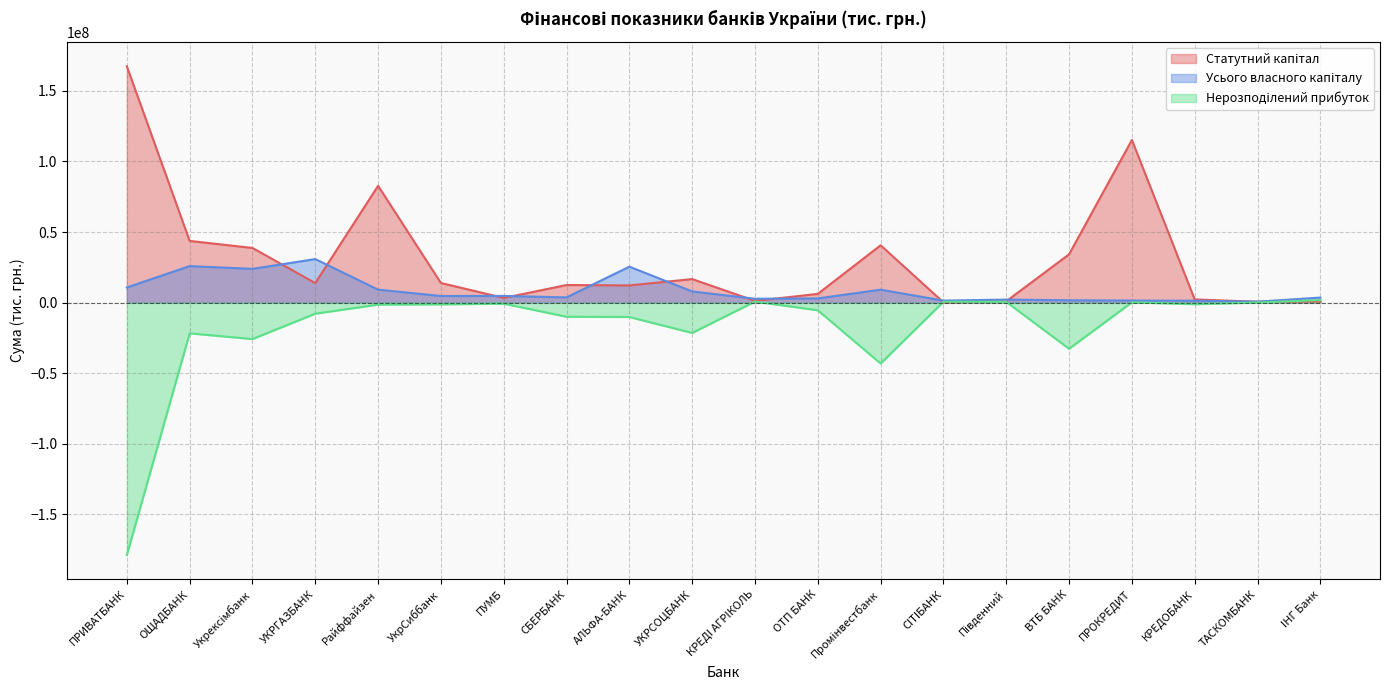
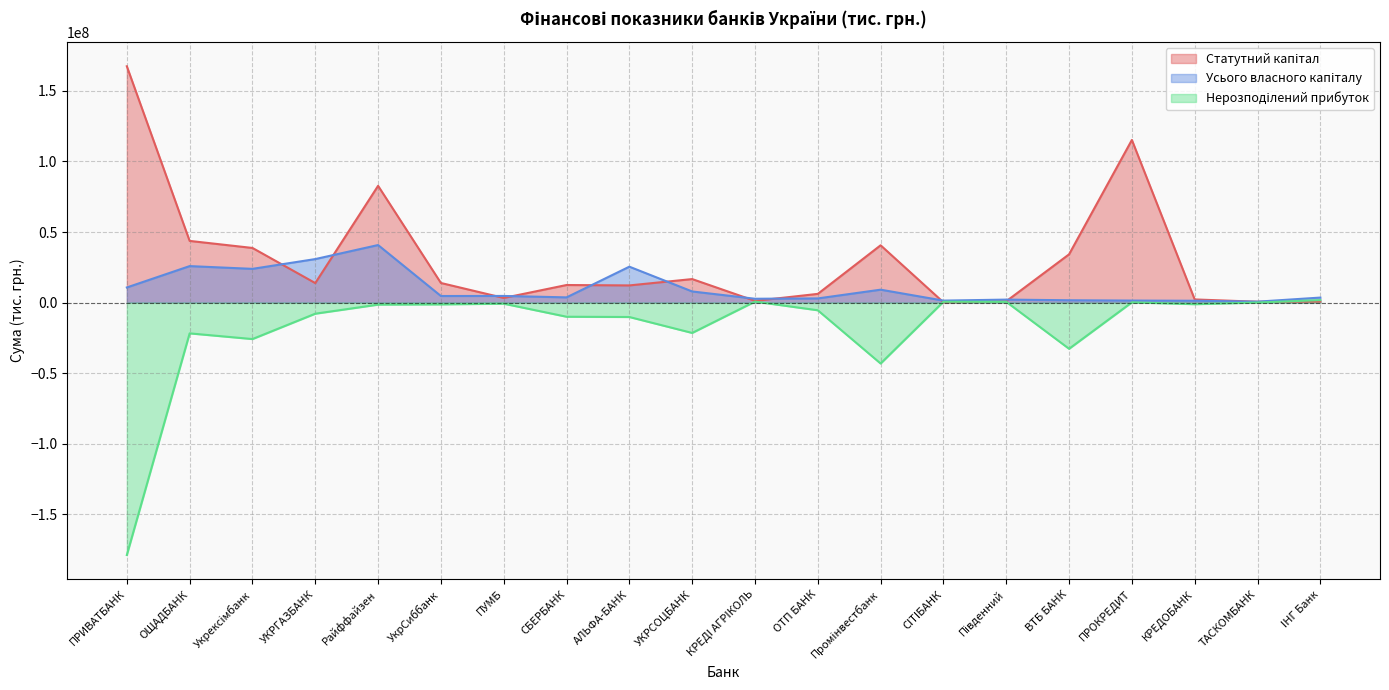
Усього власного капіталу, Райффайзен: 9000000 -> 41000000
